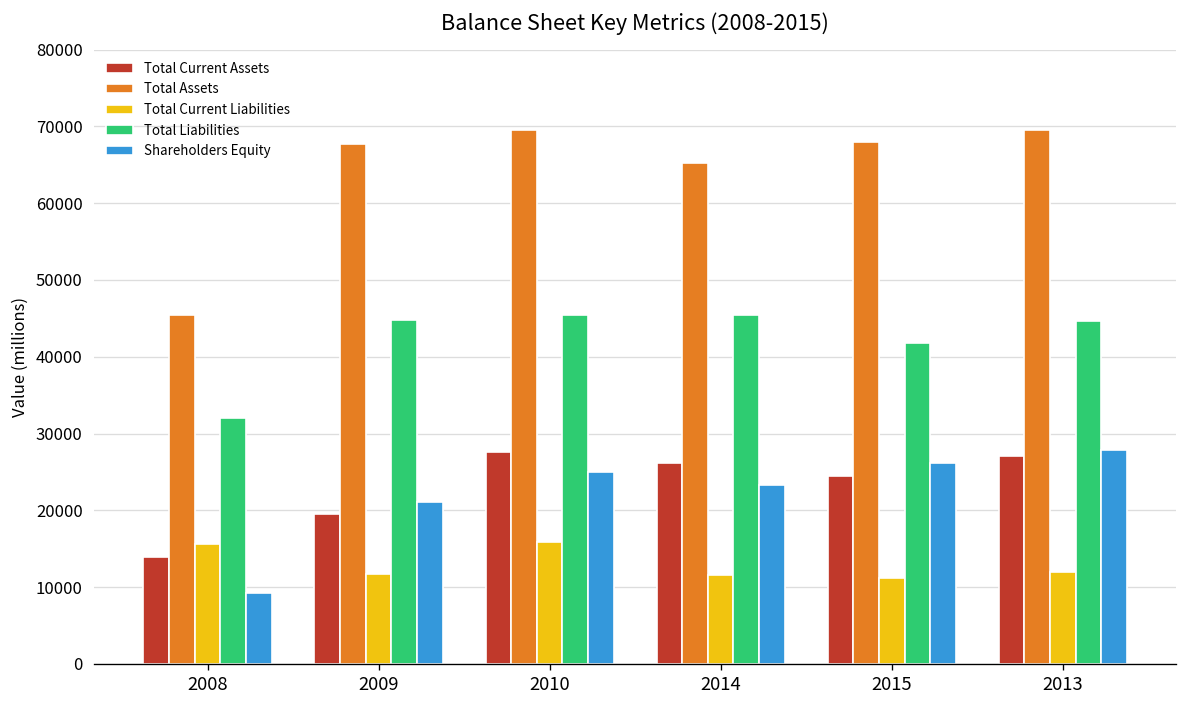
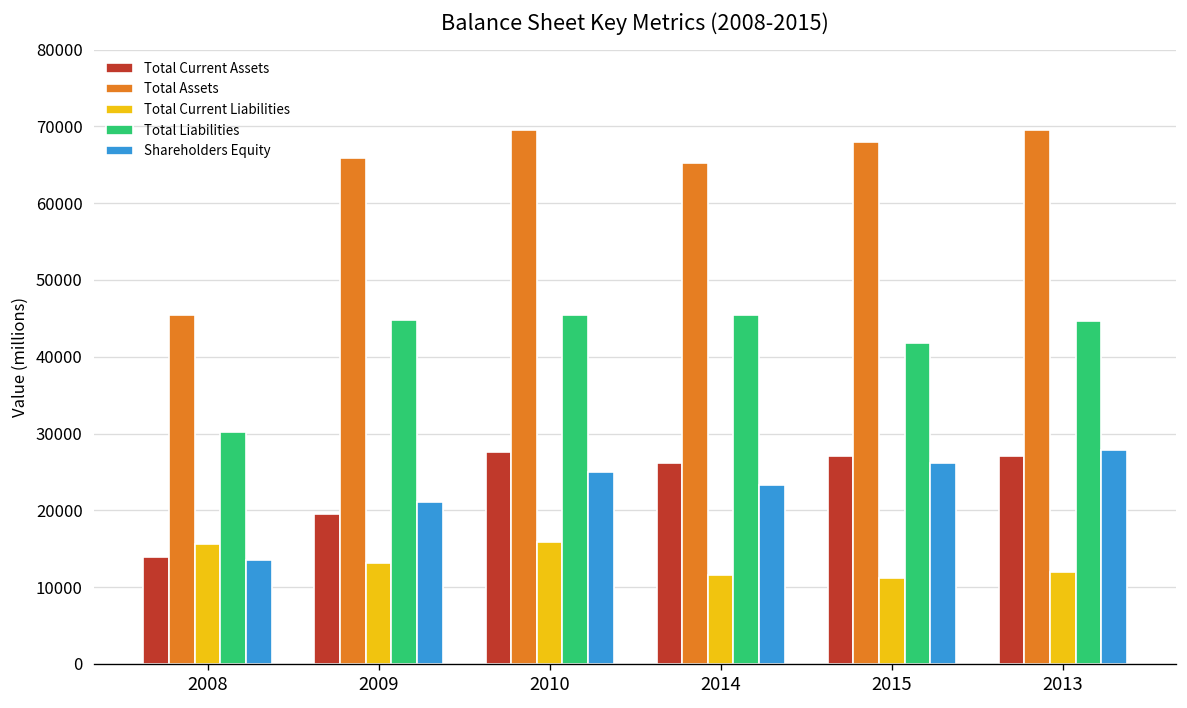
Total Liabilities, 2008: 32000 -> 30000
Shareholders Equity, 2008: 9000 -> 14000
Total Assets, 2009: 68000 -> 66000
Total Current Liabilities, 2009: 12000 -> 13000
Total Current Assets, 2015: 24000 -> 27000
